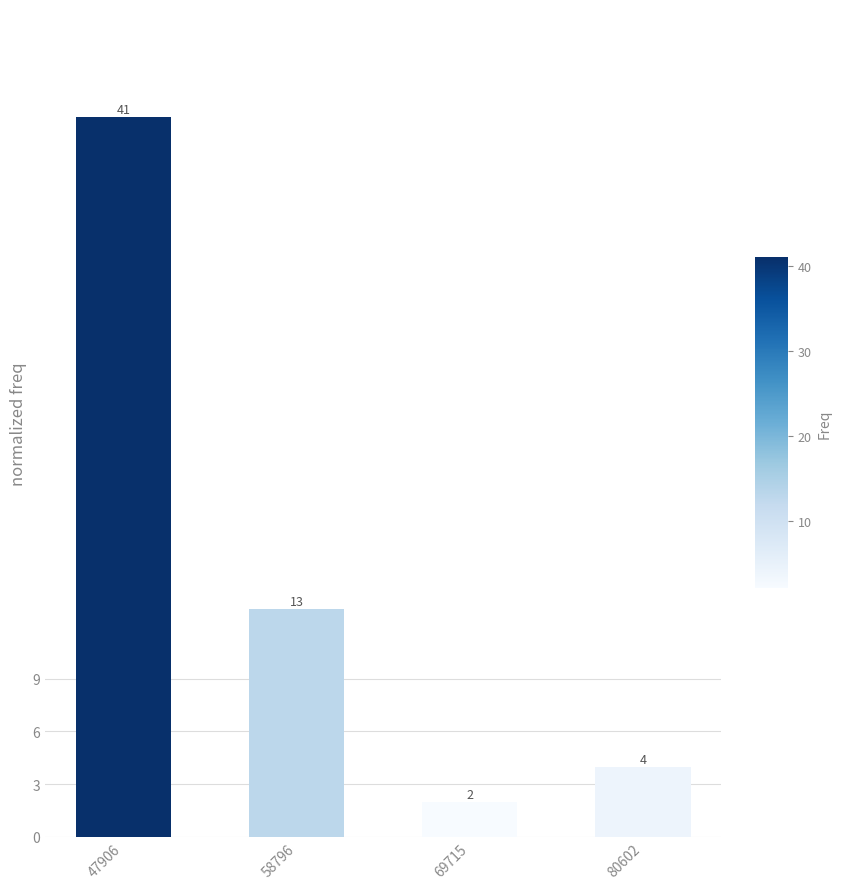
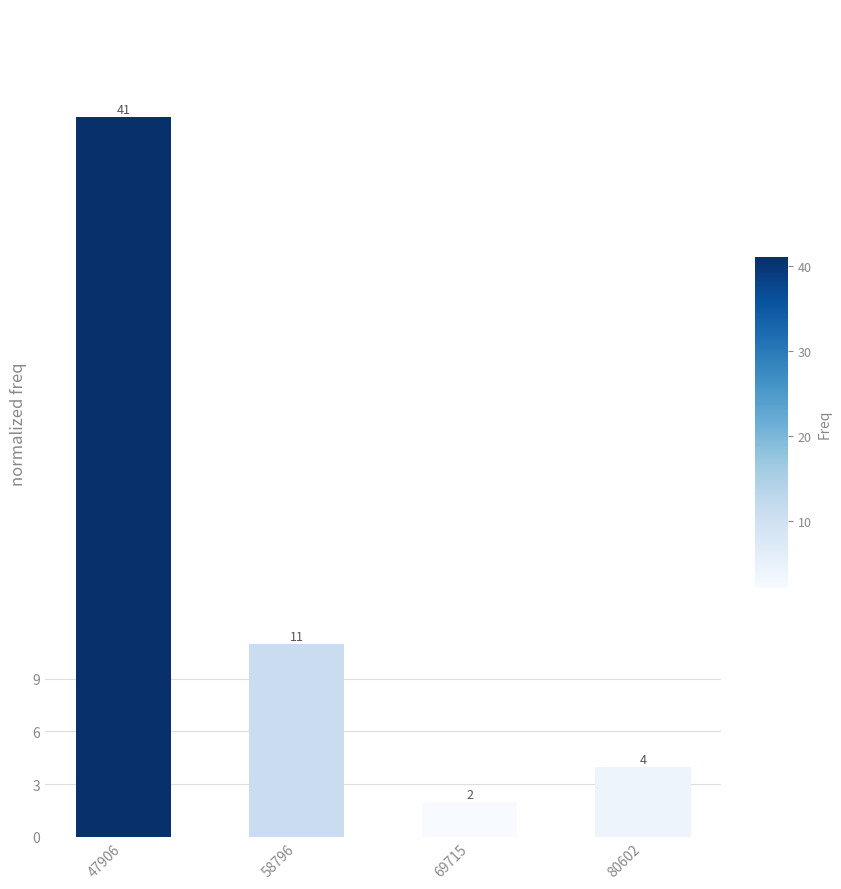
58796: 13 -> 11
